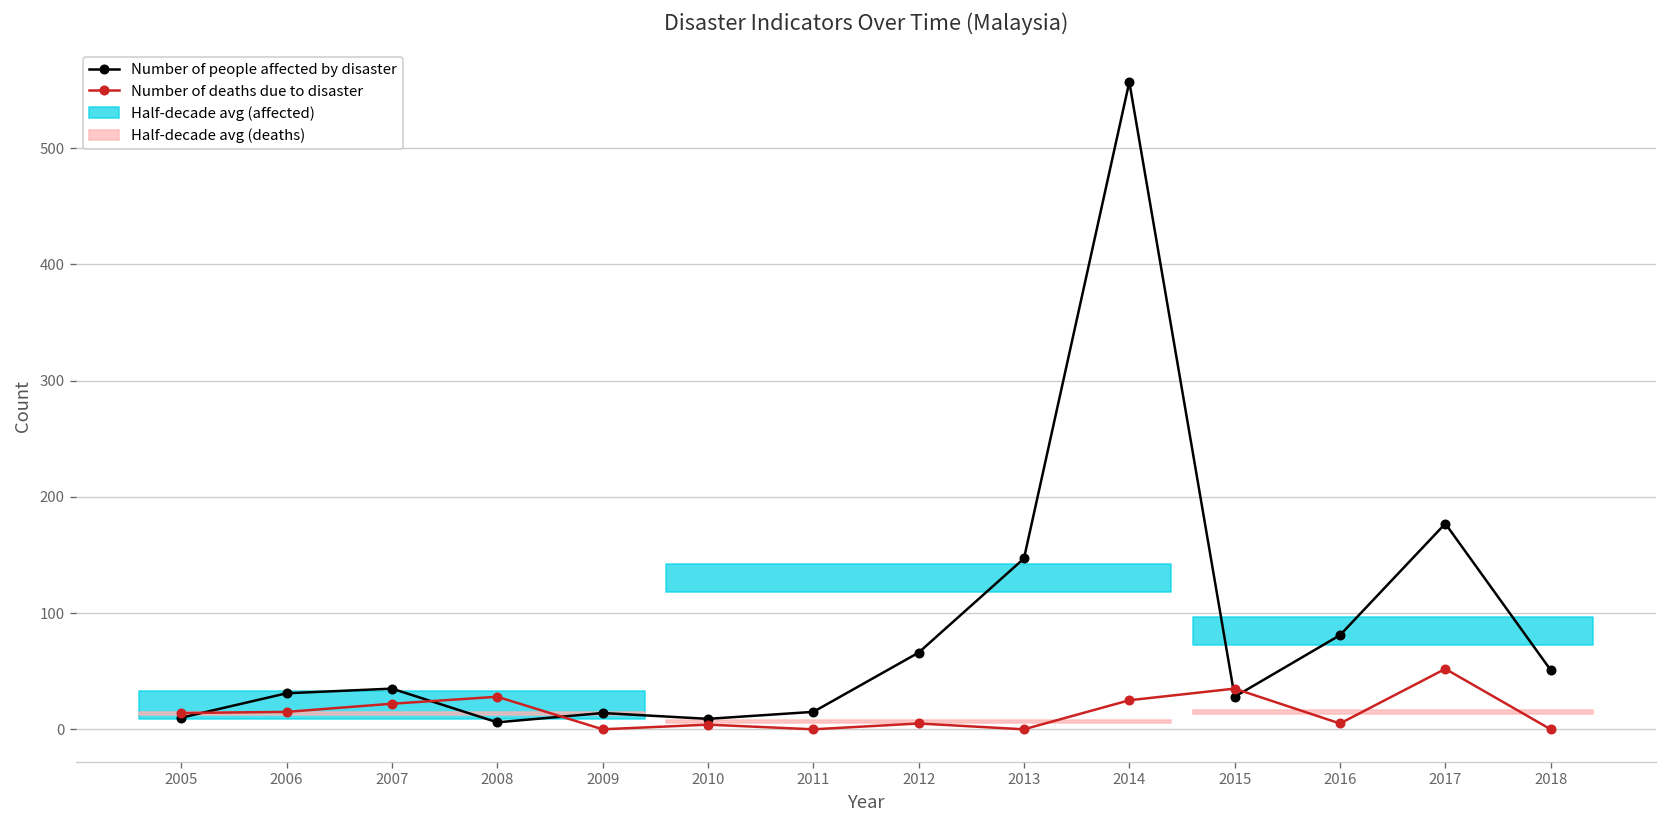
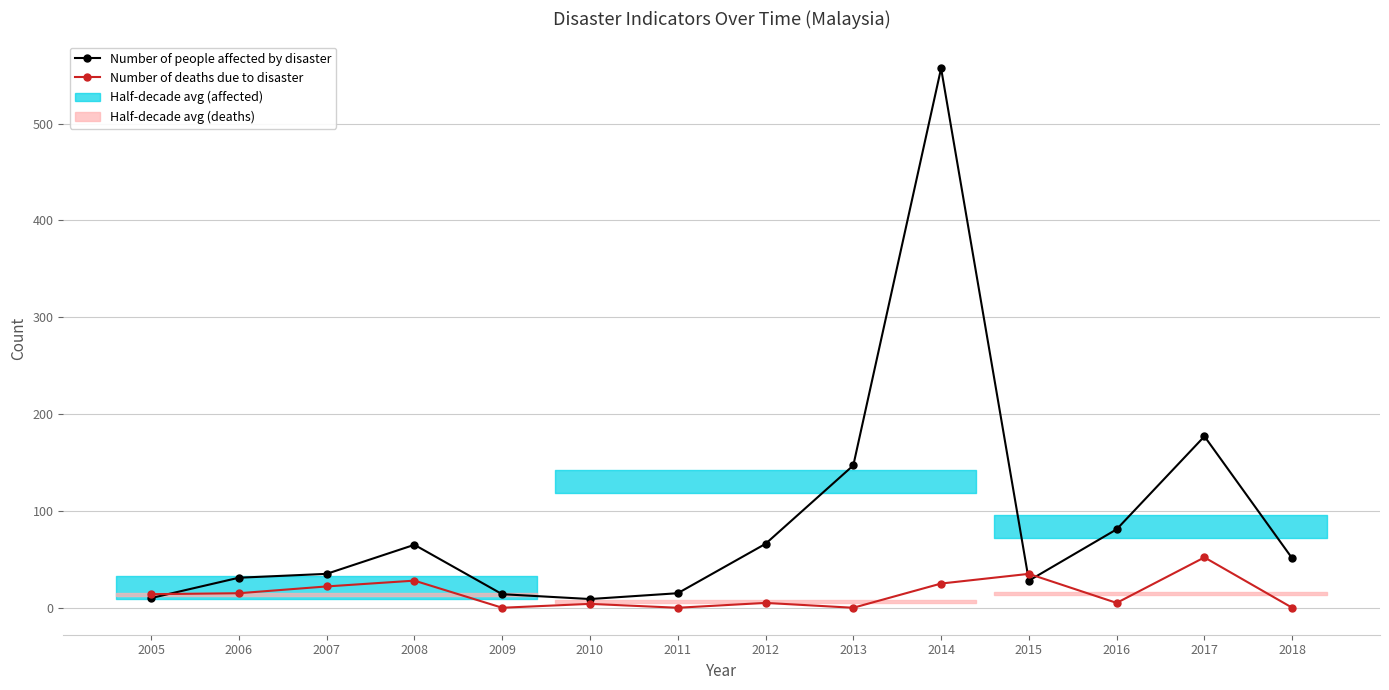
Number of people affected by disaster, 2008: 10 -> 70
